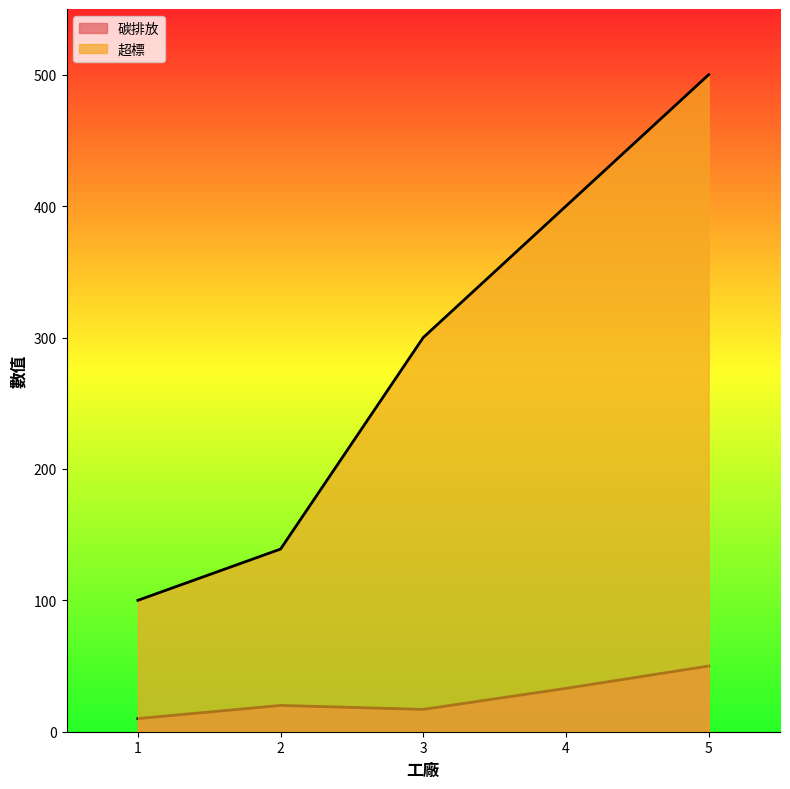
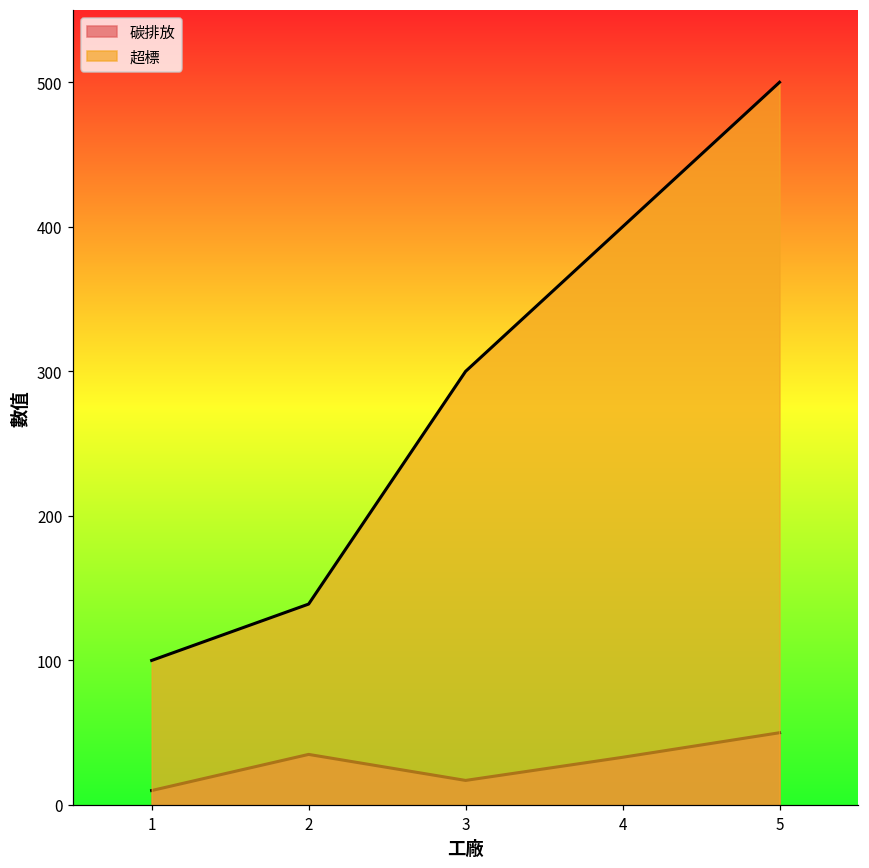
碳排放, 2: 20 -> 35
